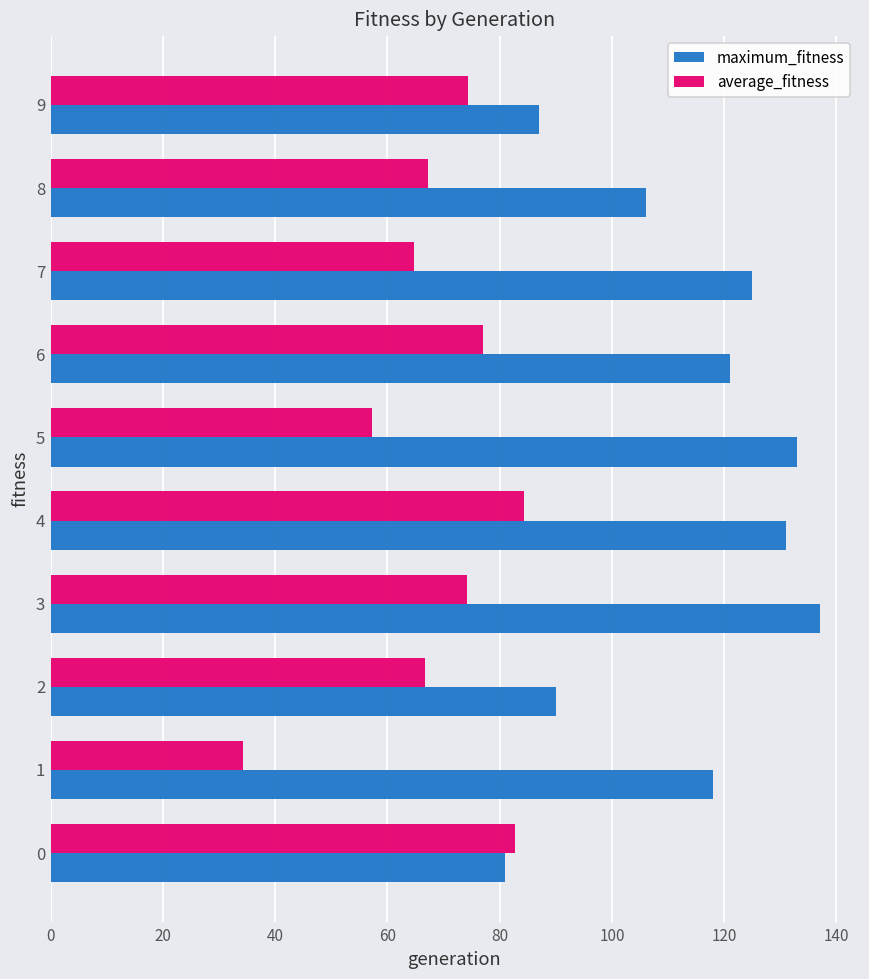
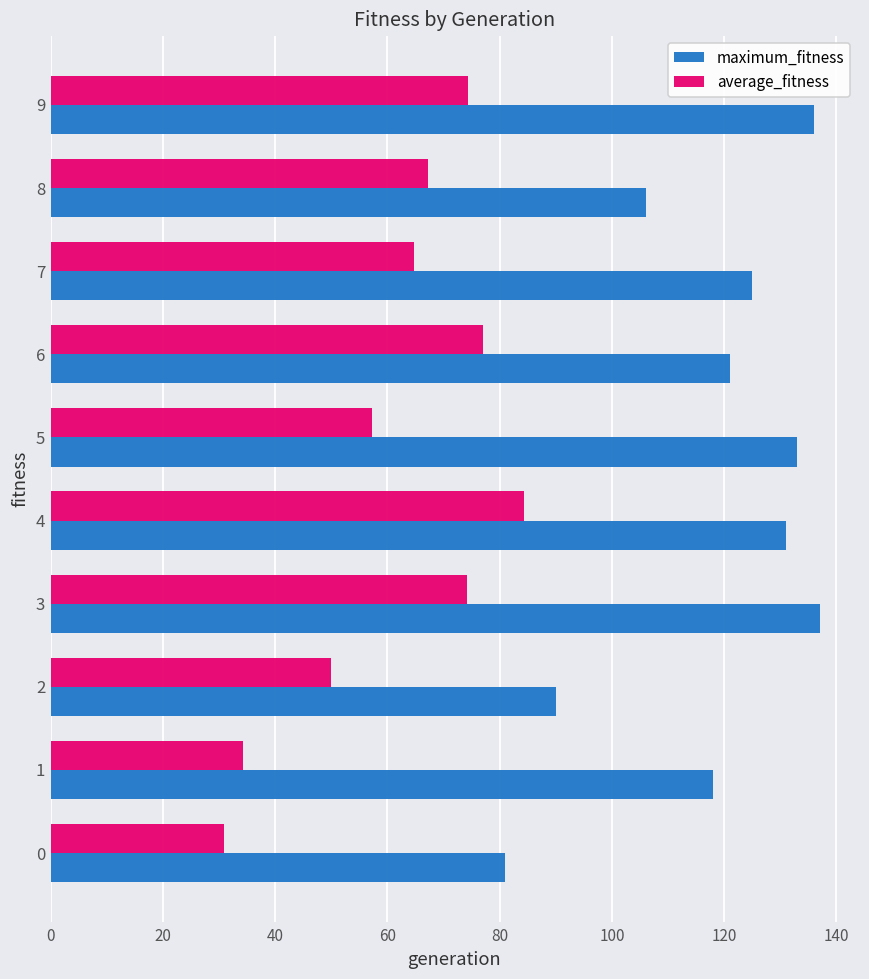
maximum_fitness, 9: 87 -> 136
average_fitness, 2: 67 -> 50
average_fitness, 0: 83 -> 31
